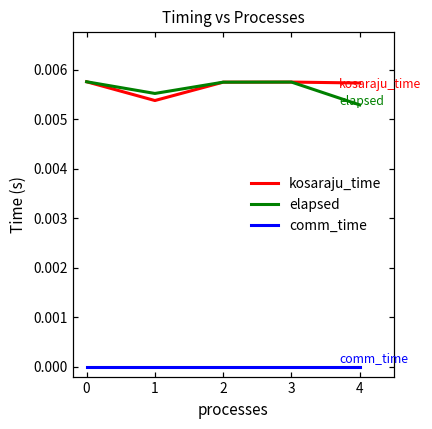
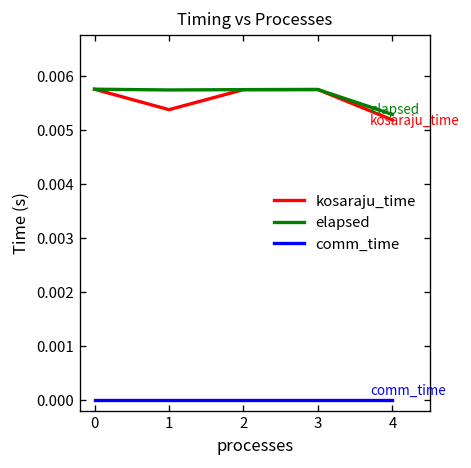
elapsed, 1: 0.0055 -> 0.0057
kosaraju_time, 4: 0.0057 -> 0.0052
